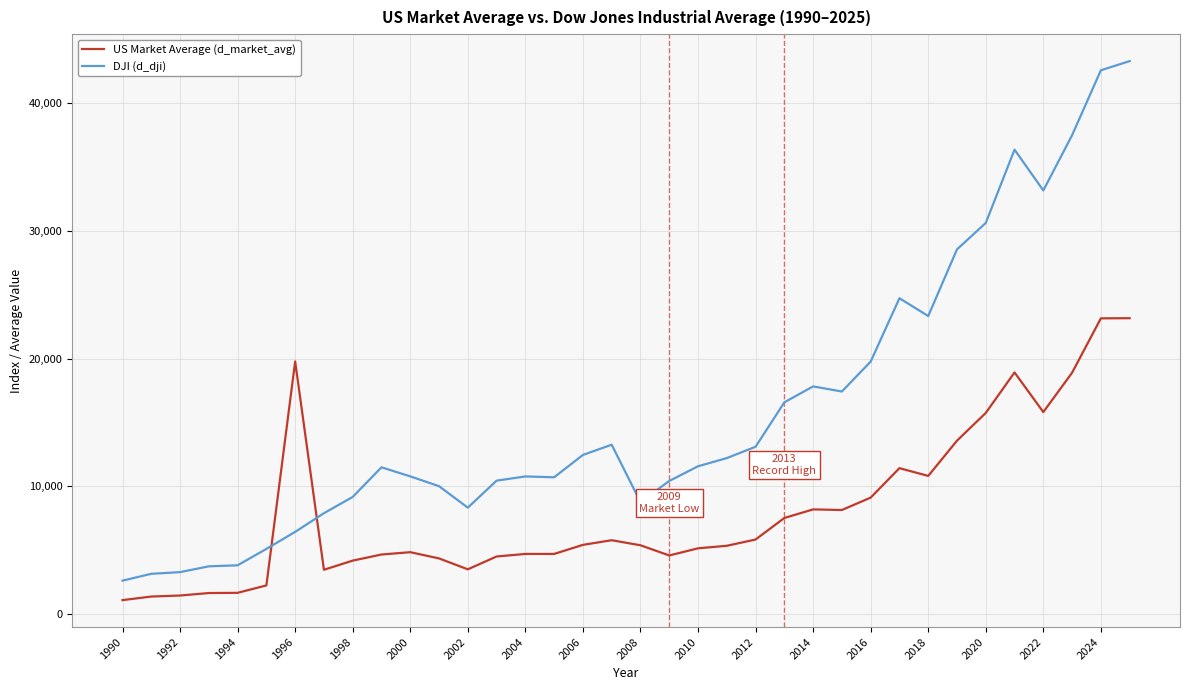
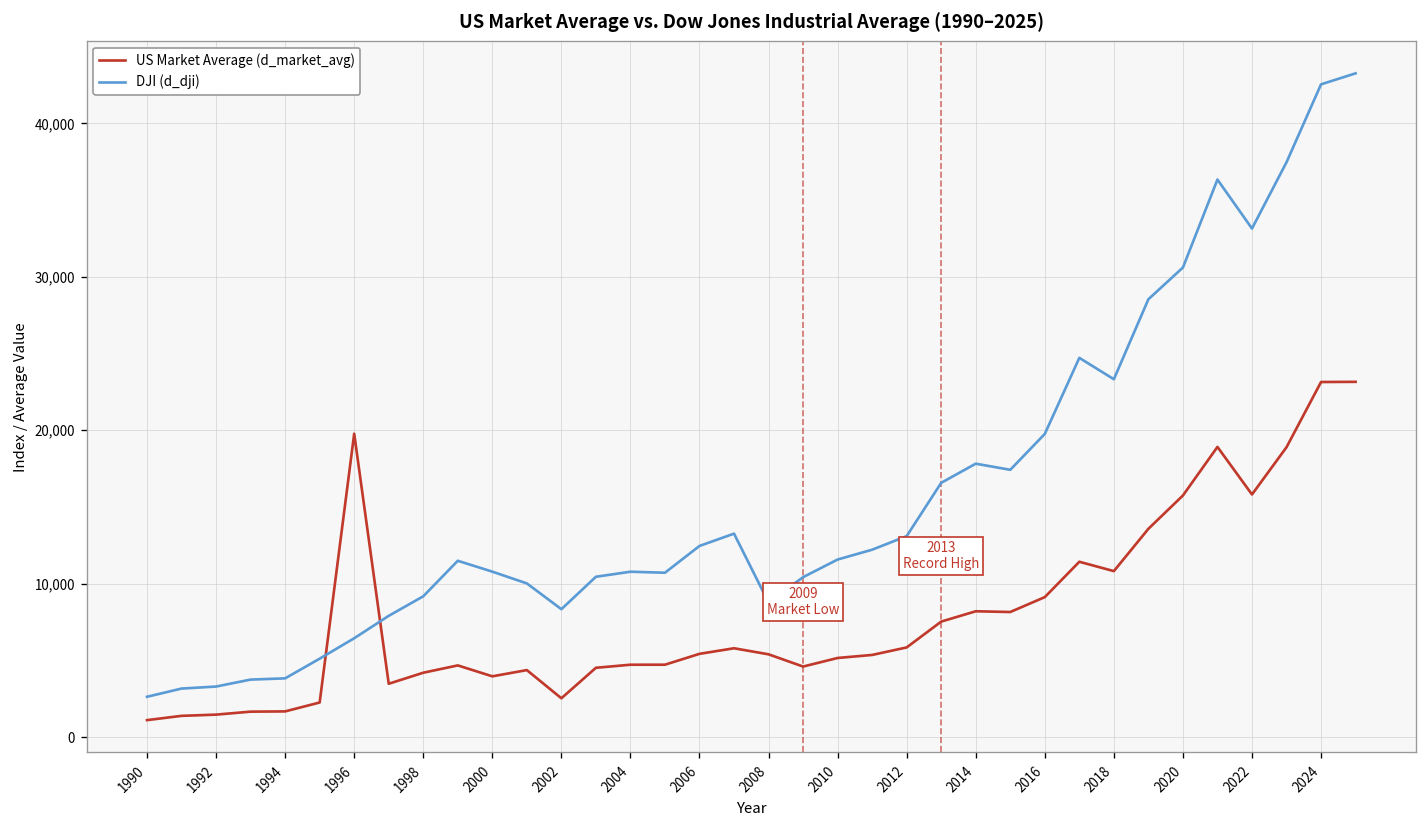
US Market Average (d_market_avg), 2000: 4,900 -> 4,000
US Market Average (d_market_avg), 2002: 3,500 -> 2,500
